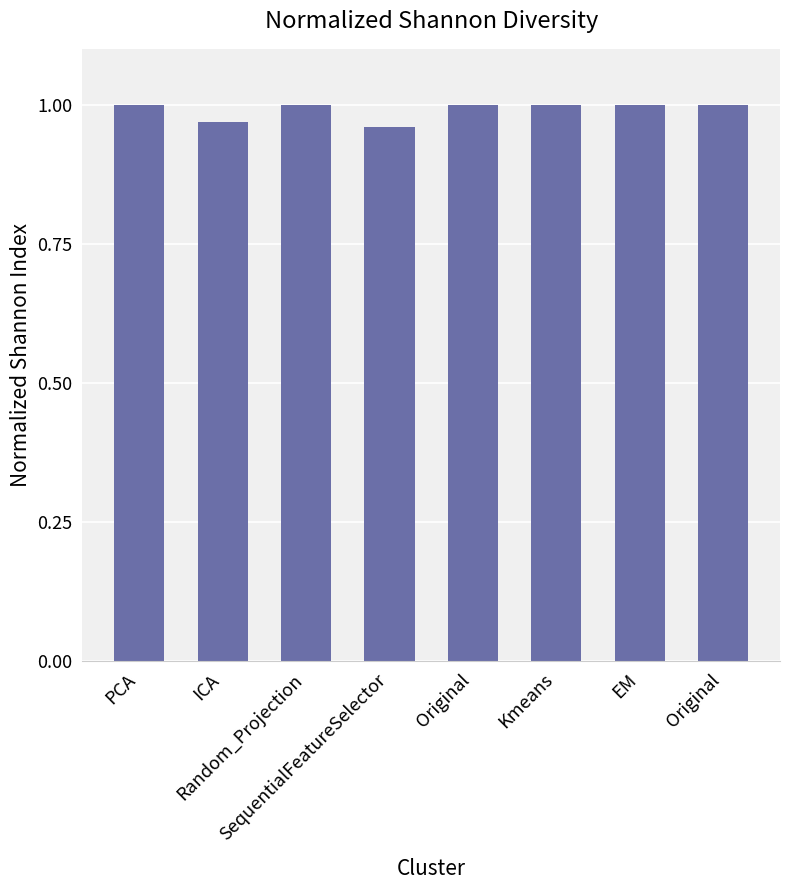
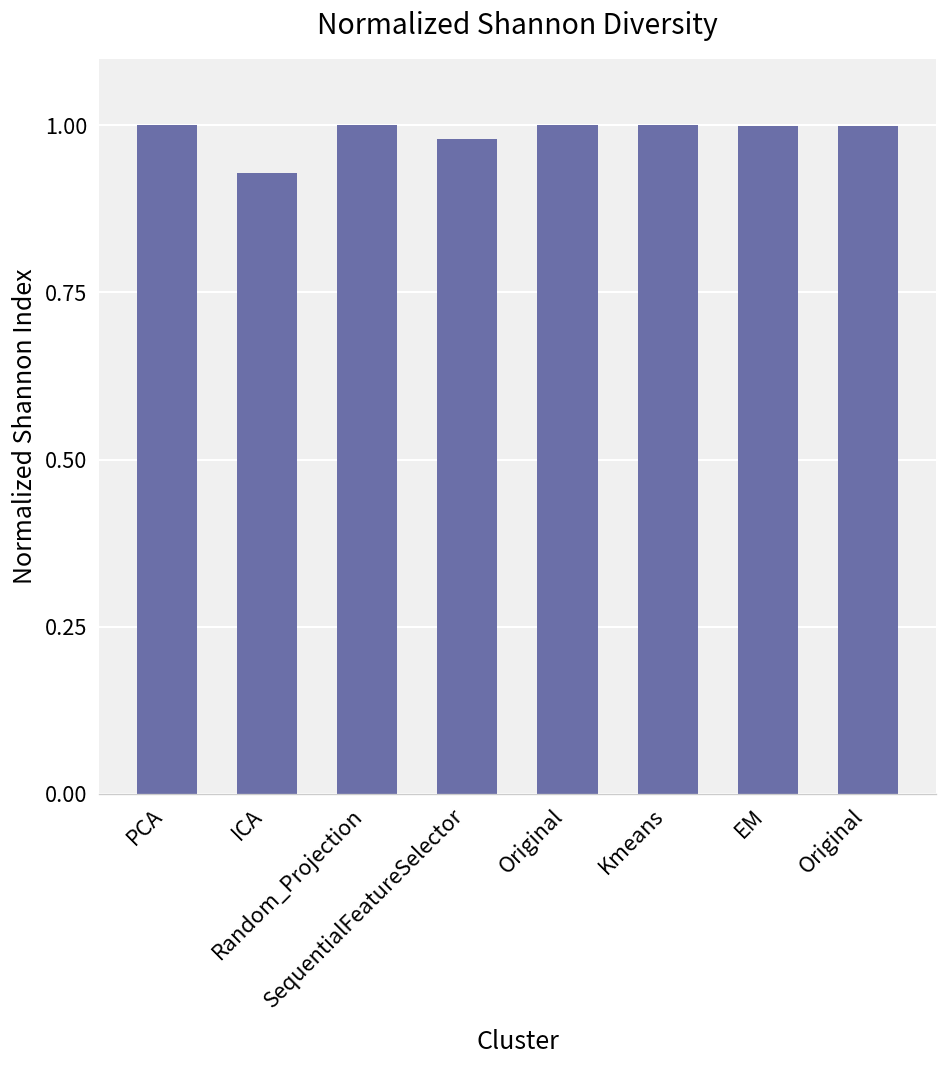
ICA: 0.97 -> 0.93
SequentialFeatureSelector: 0.96 -> 0.98
